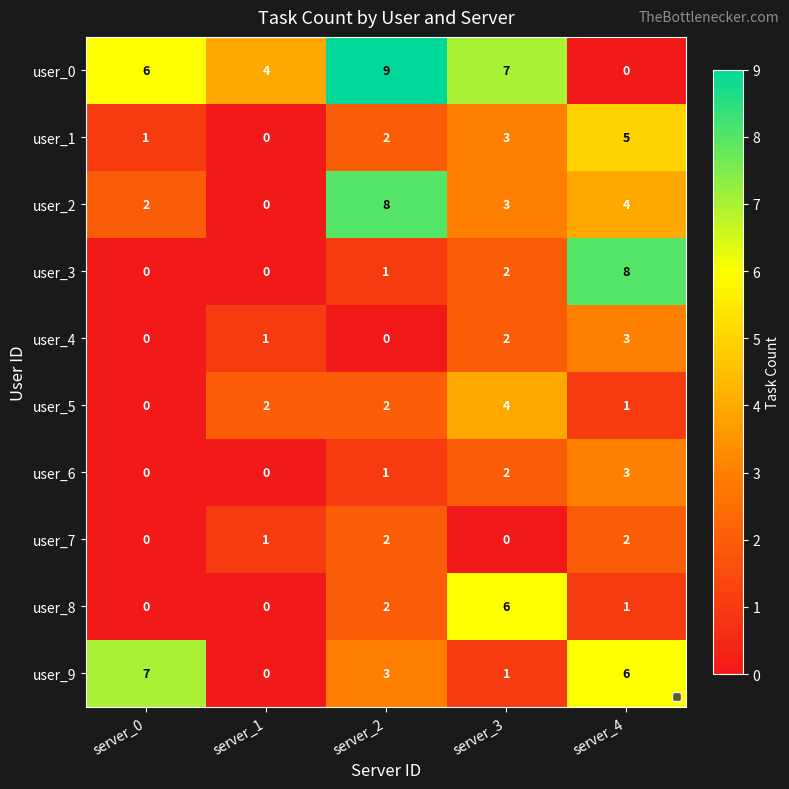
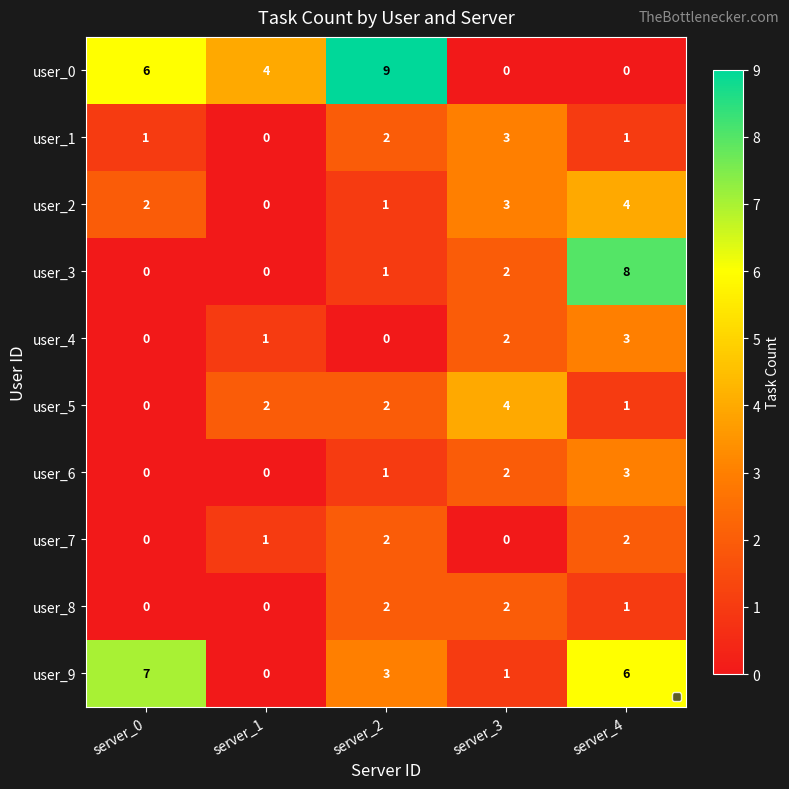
user_0, server_3: 7 -> 0
user_1, server_4: 5 -> 1
user_2, server_2: 8 -> 1
user_8, server_3: 6 -> 2
